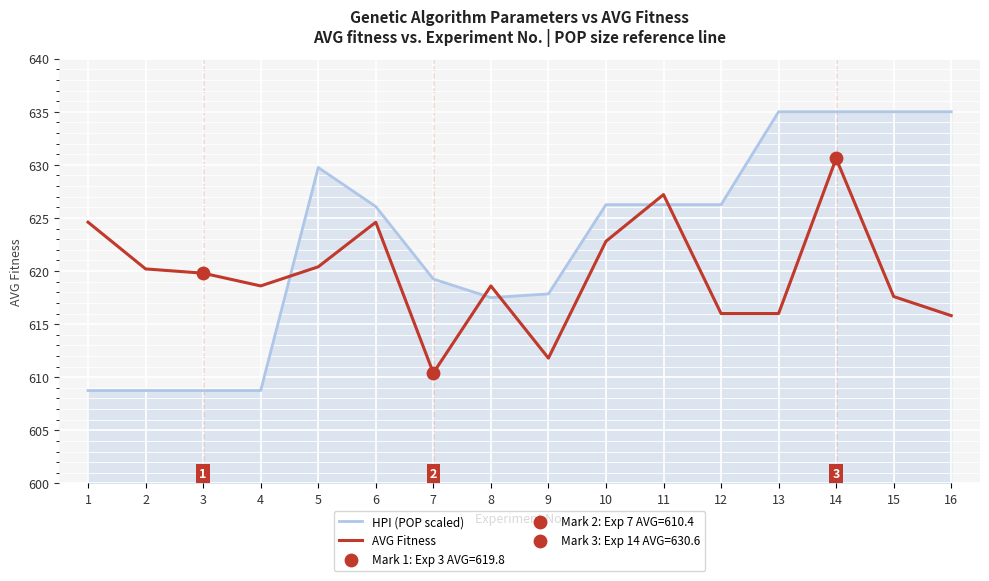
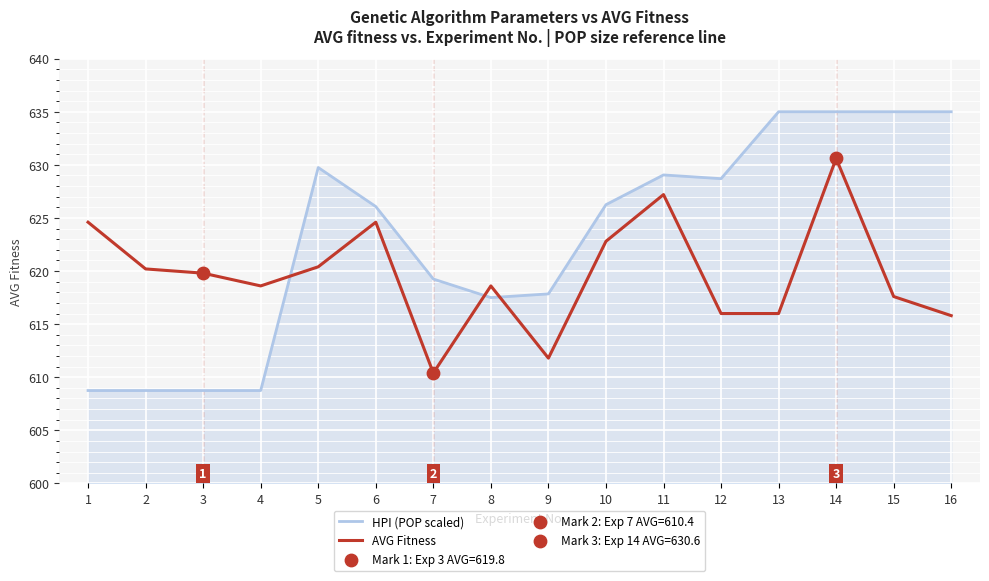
HPI (POP scaled), 11: 626.3 -> 629.1
HPI (POP scaled), 12: 626.3 -> 628.7
